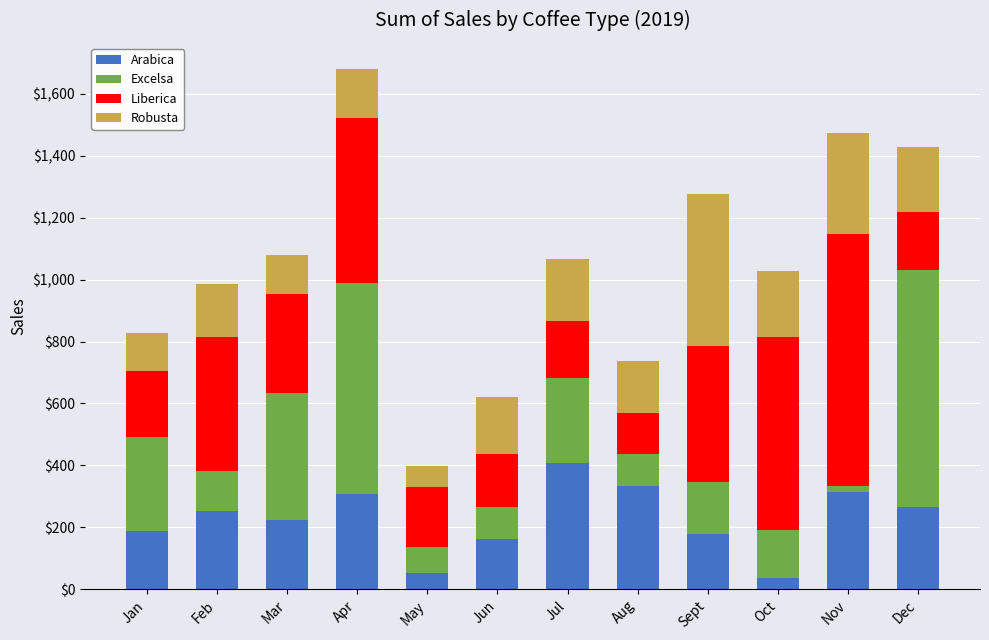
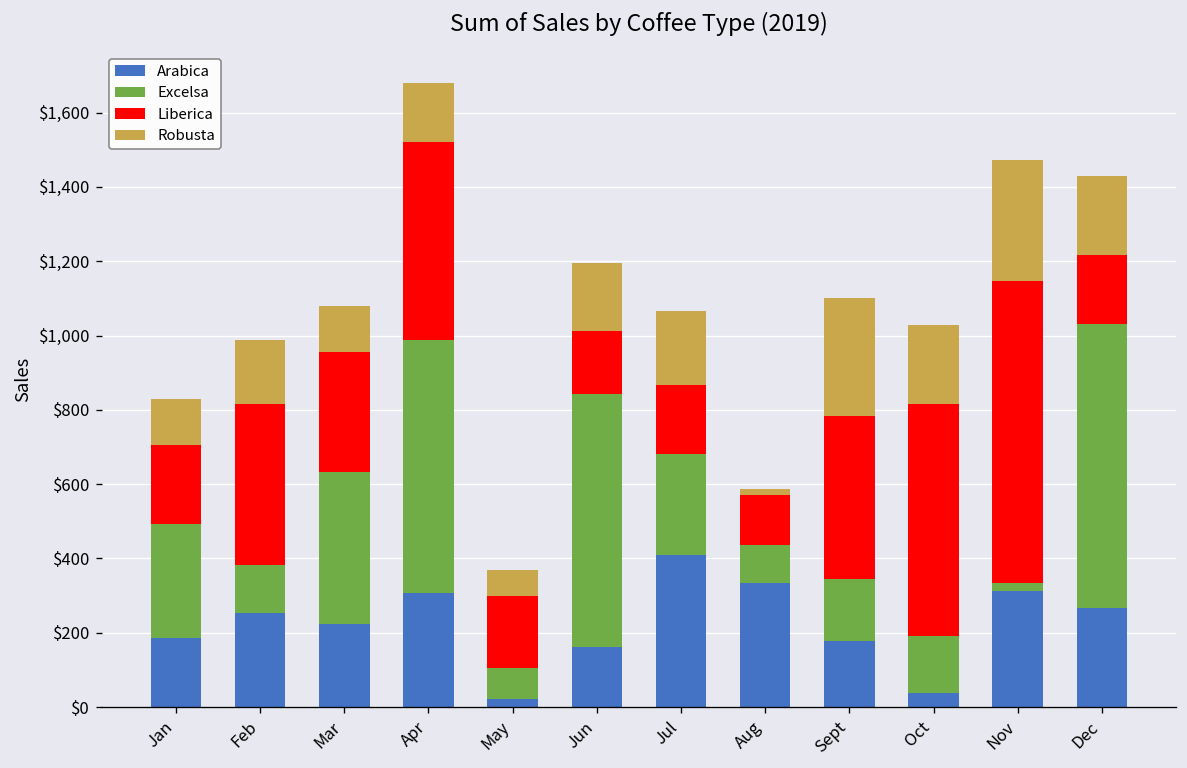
Arabica, May: $50 -> $20
Excelsa, Jun: $100 -> $680
Robusta, Aug: $170 -> $20
Robusta, Sept: $490 -> $320
